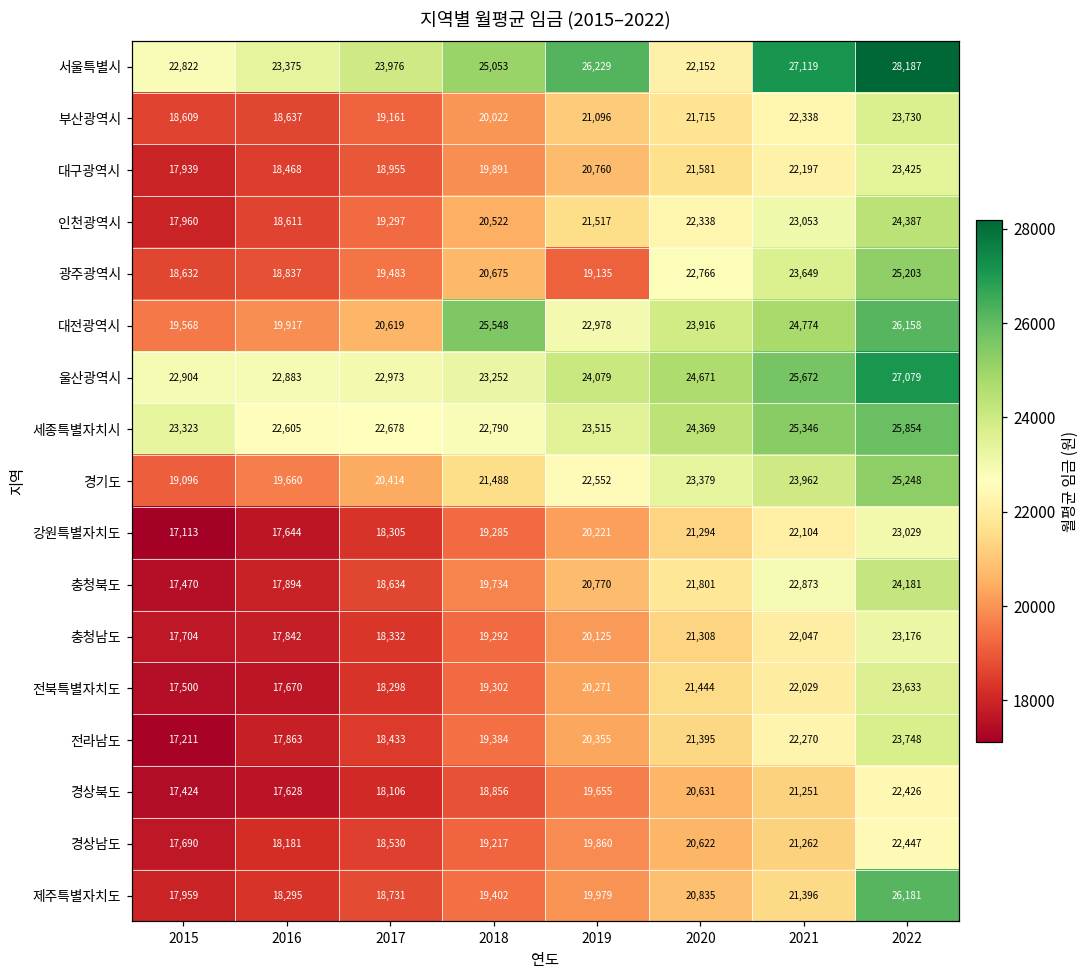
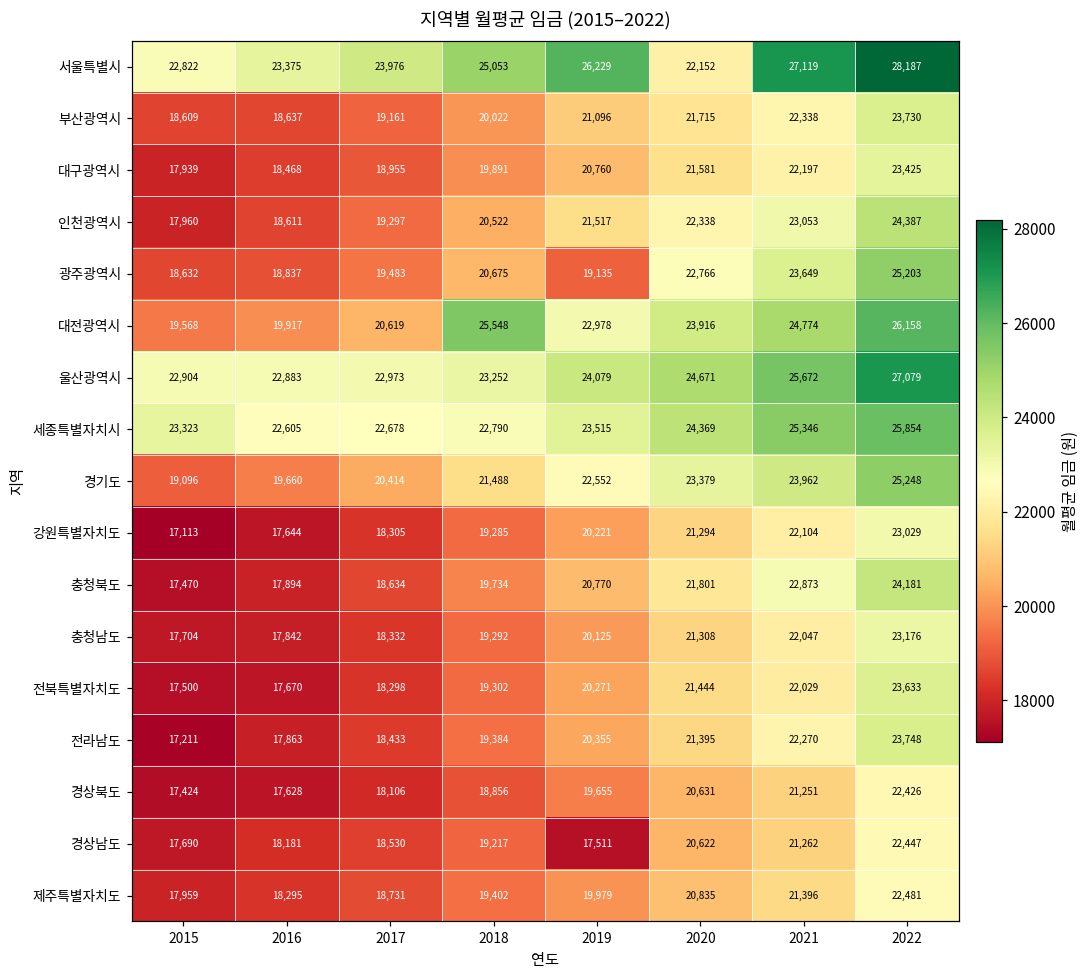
경상남도, 2019: 19,860 -> 17,511
제주특별자치도, 2022: 26,181 -> 22,481
